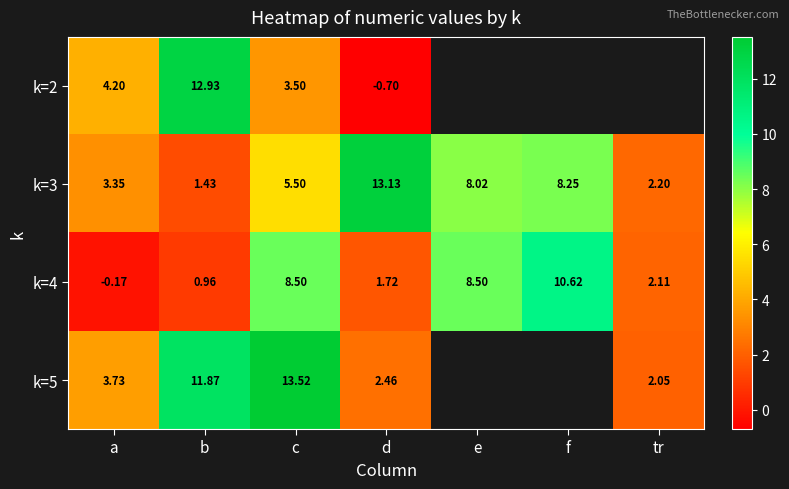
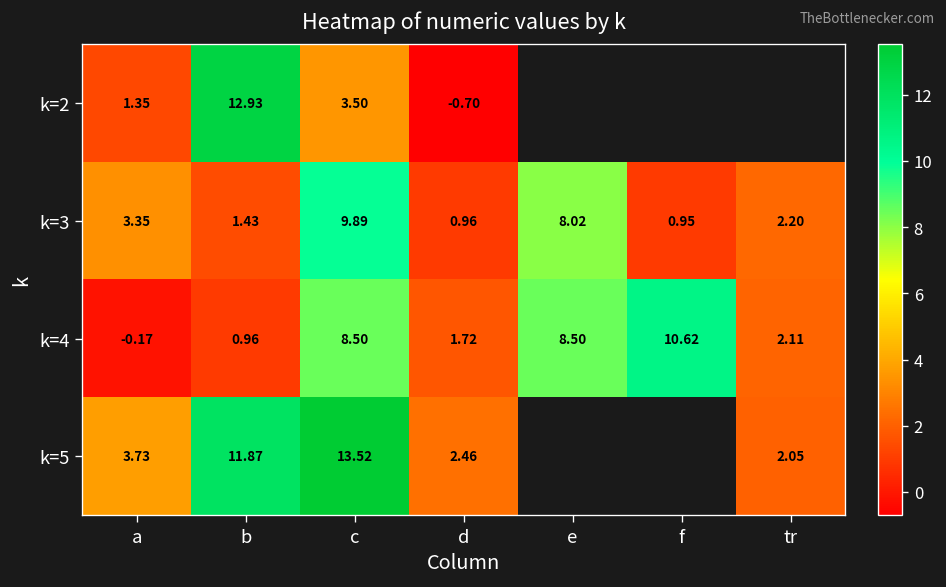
k=2, a: 4.20 -> 1.35
k=3, c: 5.50 -> 9.89
k=3, d: 13.13 -> 0.96
k=3, f: 8.25 -> 0.95
